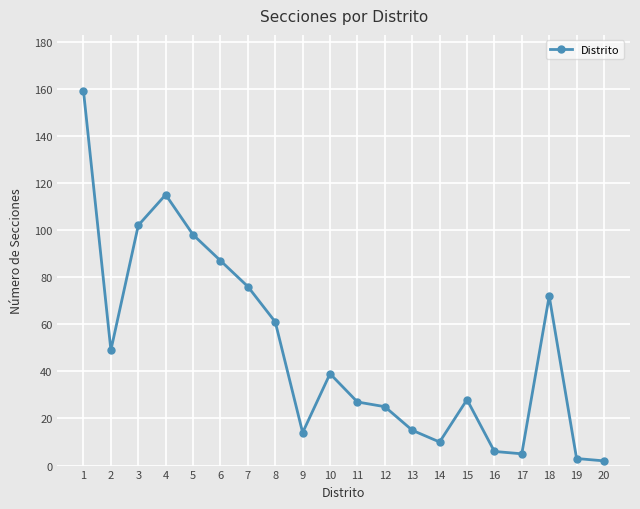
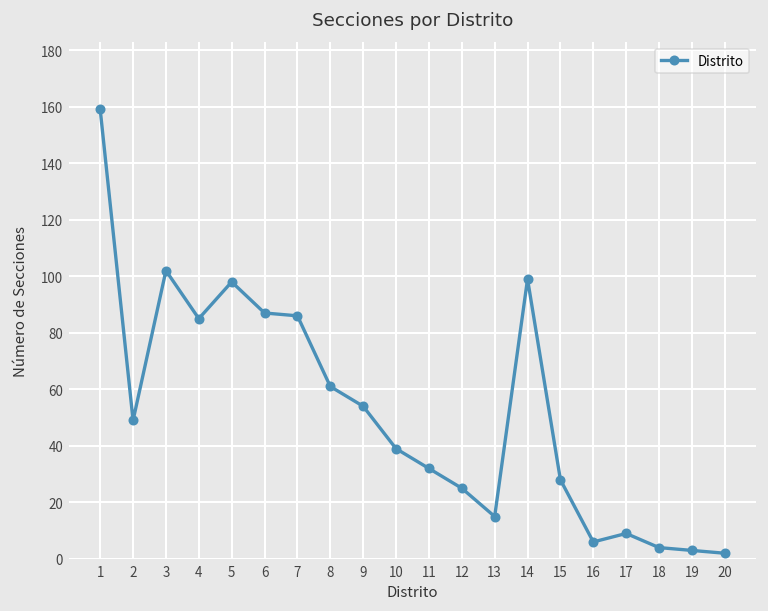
4: 115 -> 85
7: 76 -> 86
9: 14 -> 54
11: 27 -> 32
14: 10 -> 99
17: 5 -> 9
18: 72 -> 4
